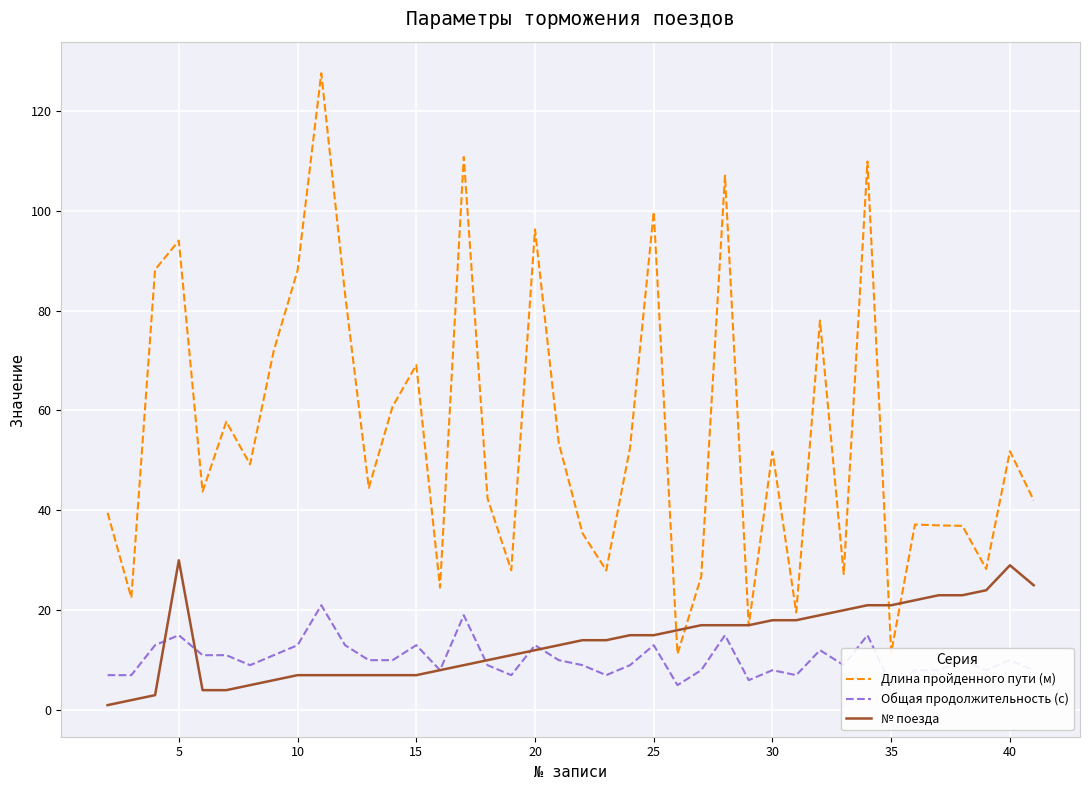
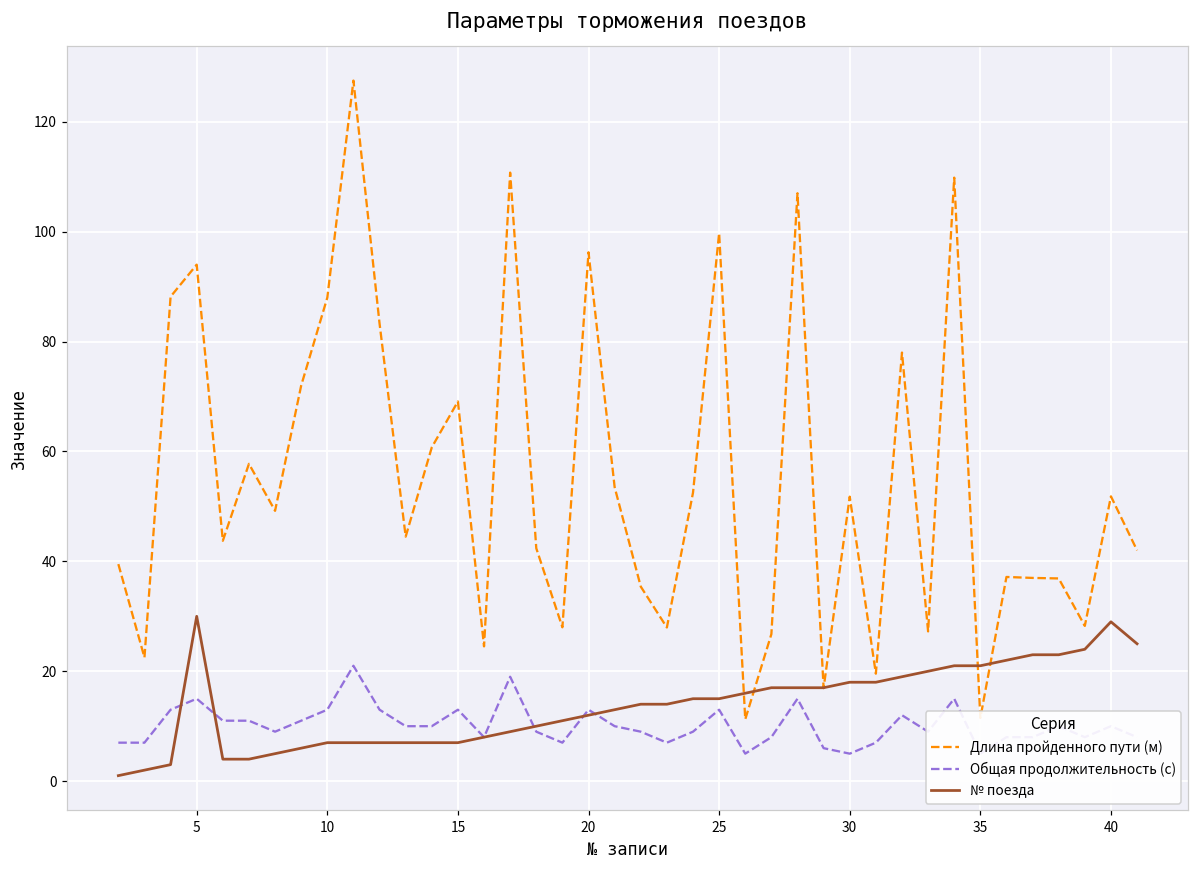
Общая продолжительность (с), 30: 8 -> 5
